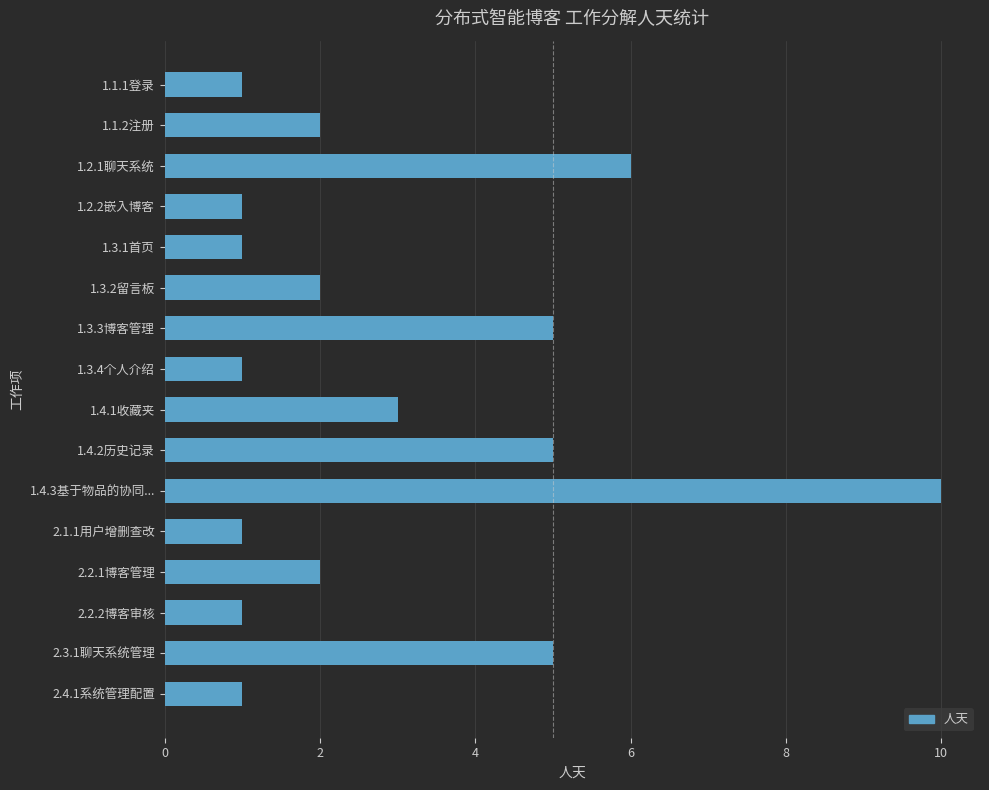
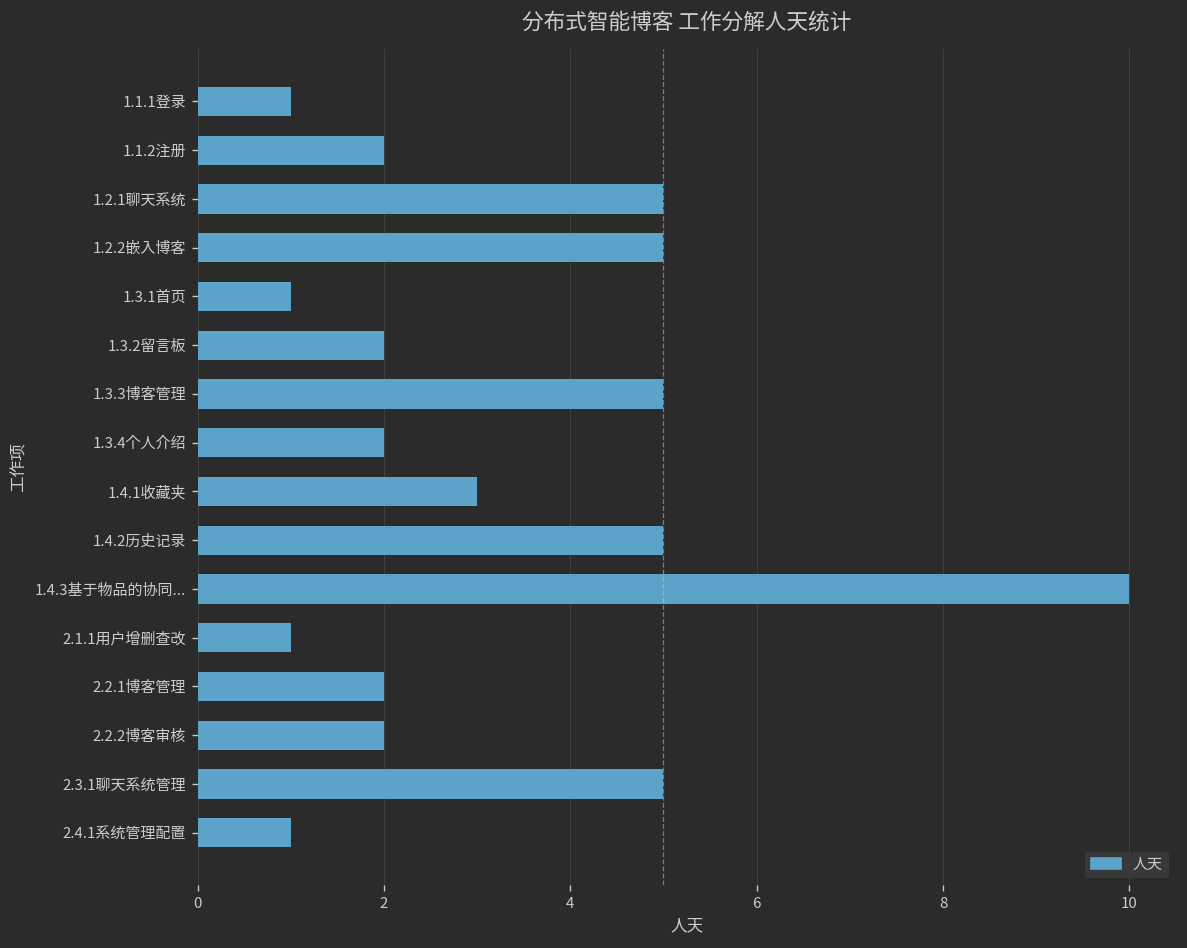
1.2.1聊天系统: 6 -> 5
1.2.2嵌入博客: 1 -> 5
1.3.4个人介绍: 1 -> 2
2.2.2博客审核: 1 -> 2
